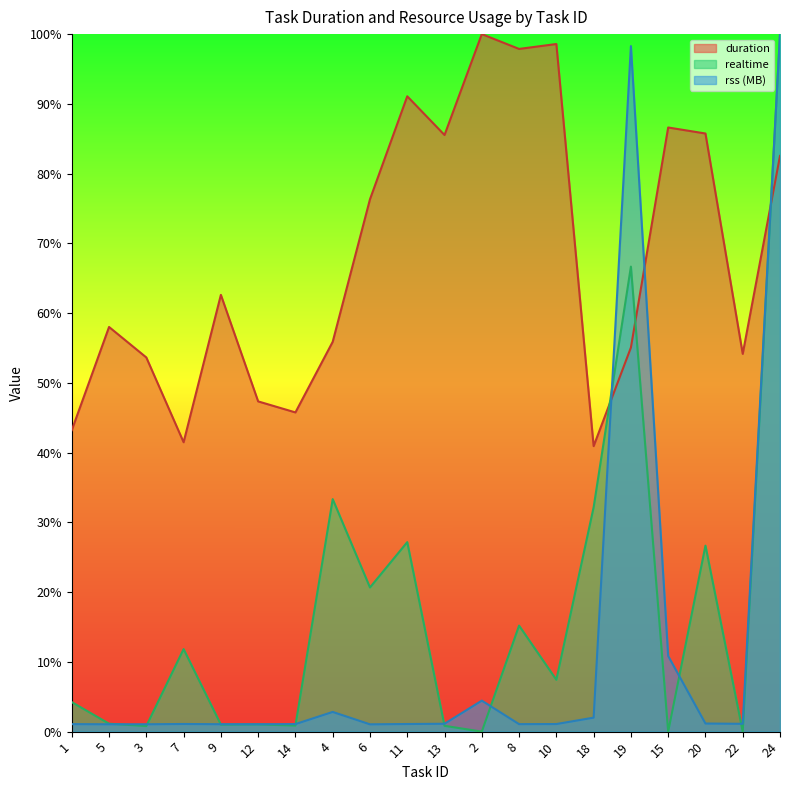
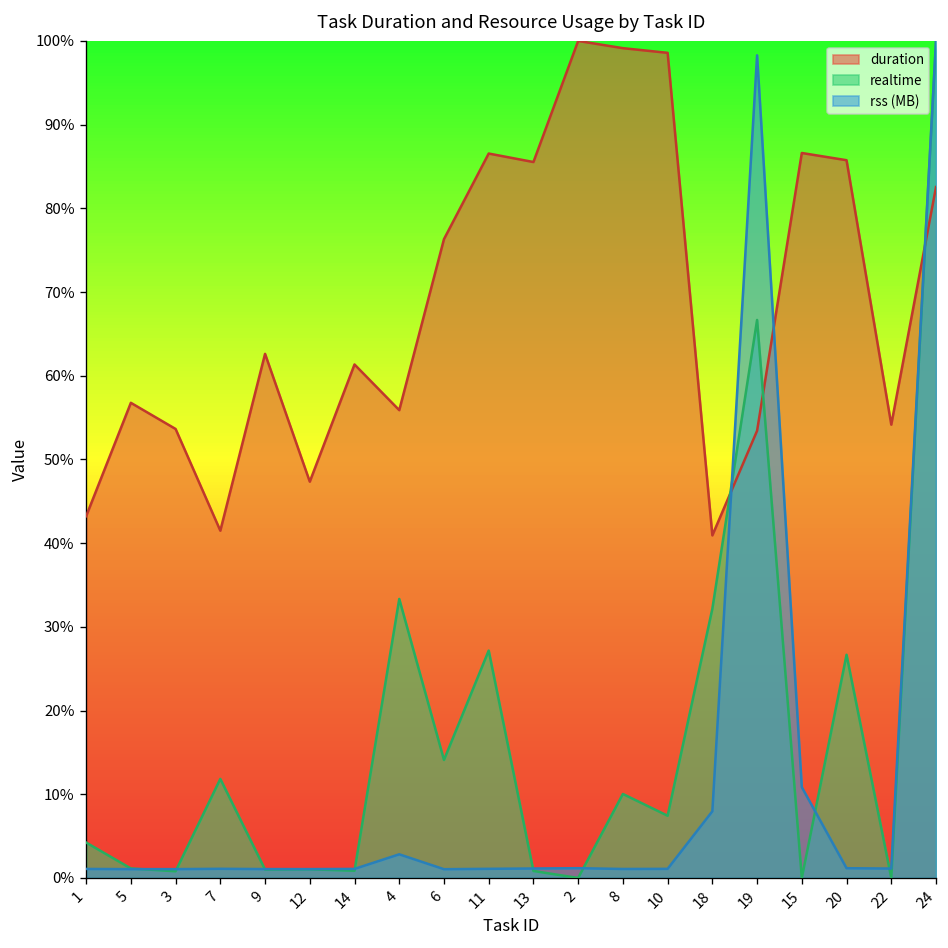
duration, 5: 58% -> 57%
duration, 14: 46% -> 61%
realtime, 6: 21% -> 14%
duration, 11: 91% -> 87%
rss (MB), 2: 4% -> 1%
duration, 8: 98% -> 99%
realtime, 8: 15% -> 10%
rss (MB), 18: 2% -> 8%
duration, 19: 55% -> 53%
